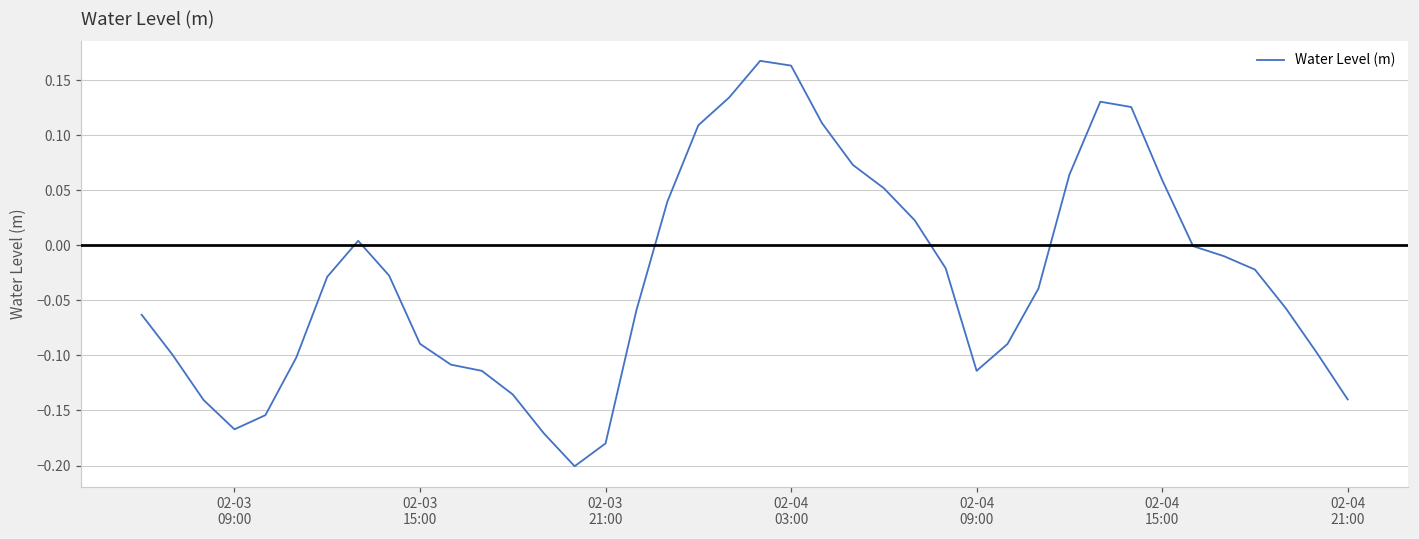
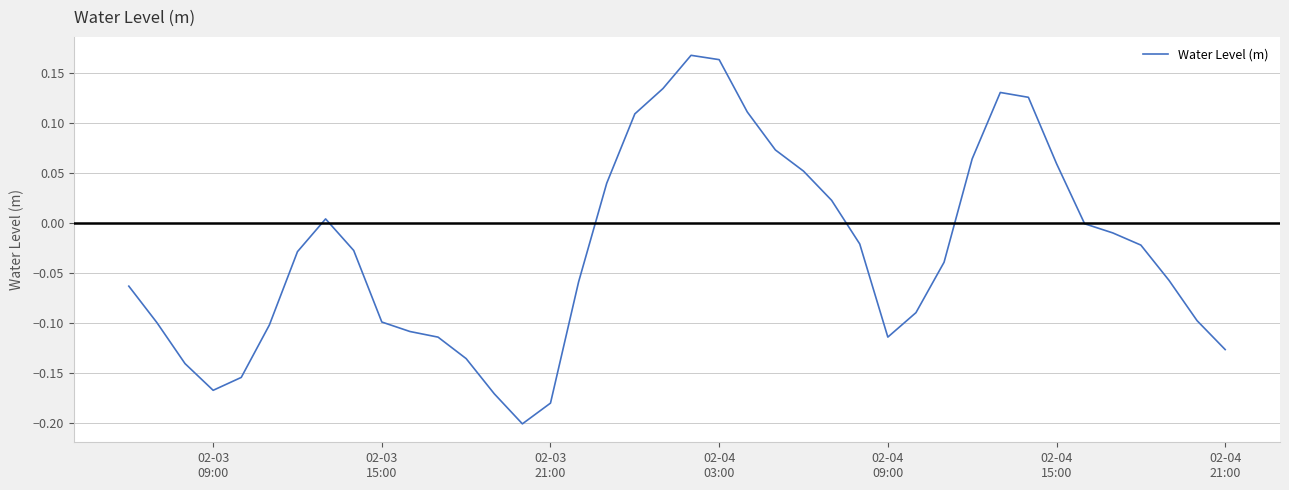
02-03 15:00: -0.089 -> -0.099
02-04 21:00: -0.140 -> -0.126
